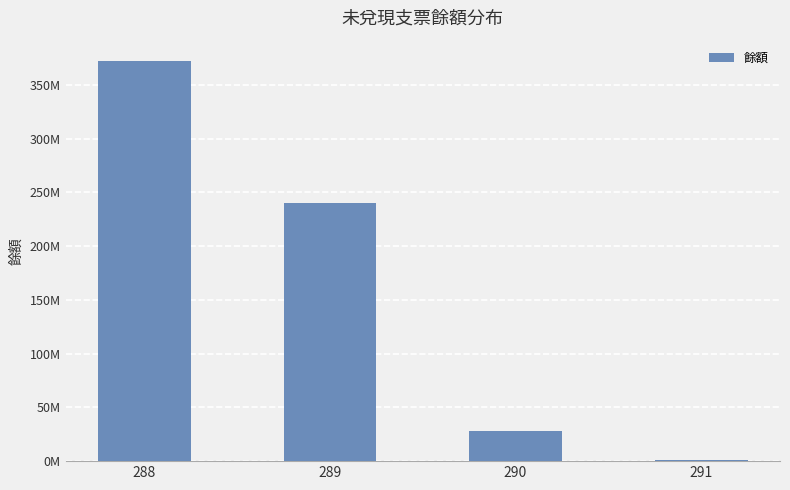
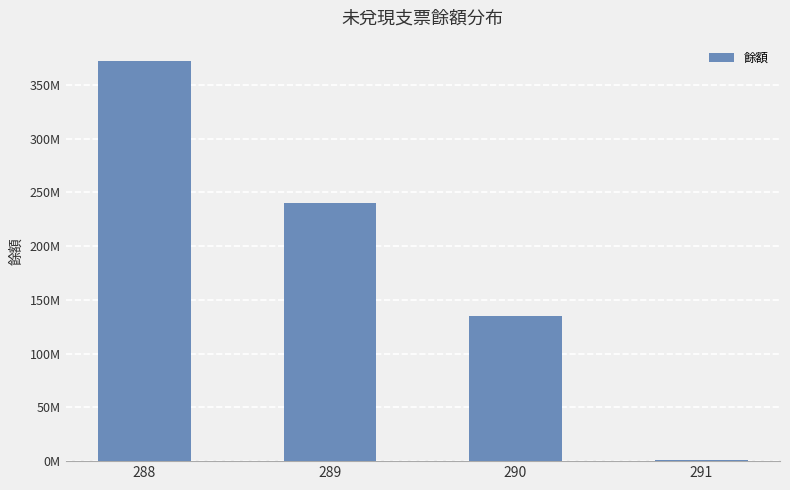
290: 28000000 -> 135000000
